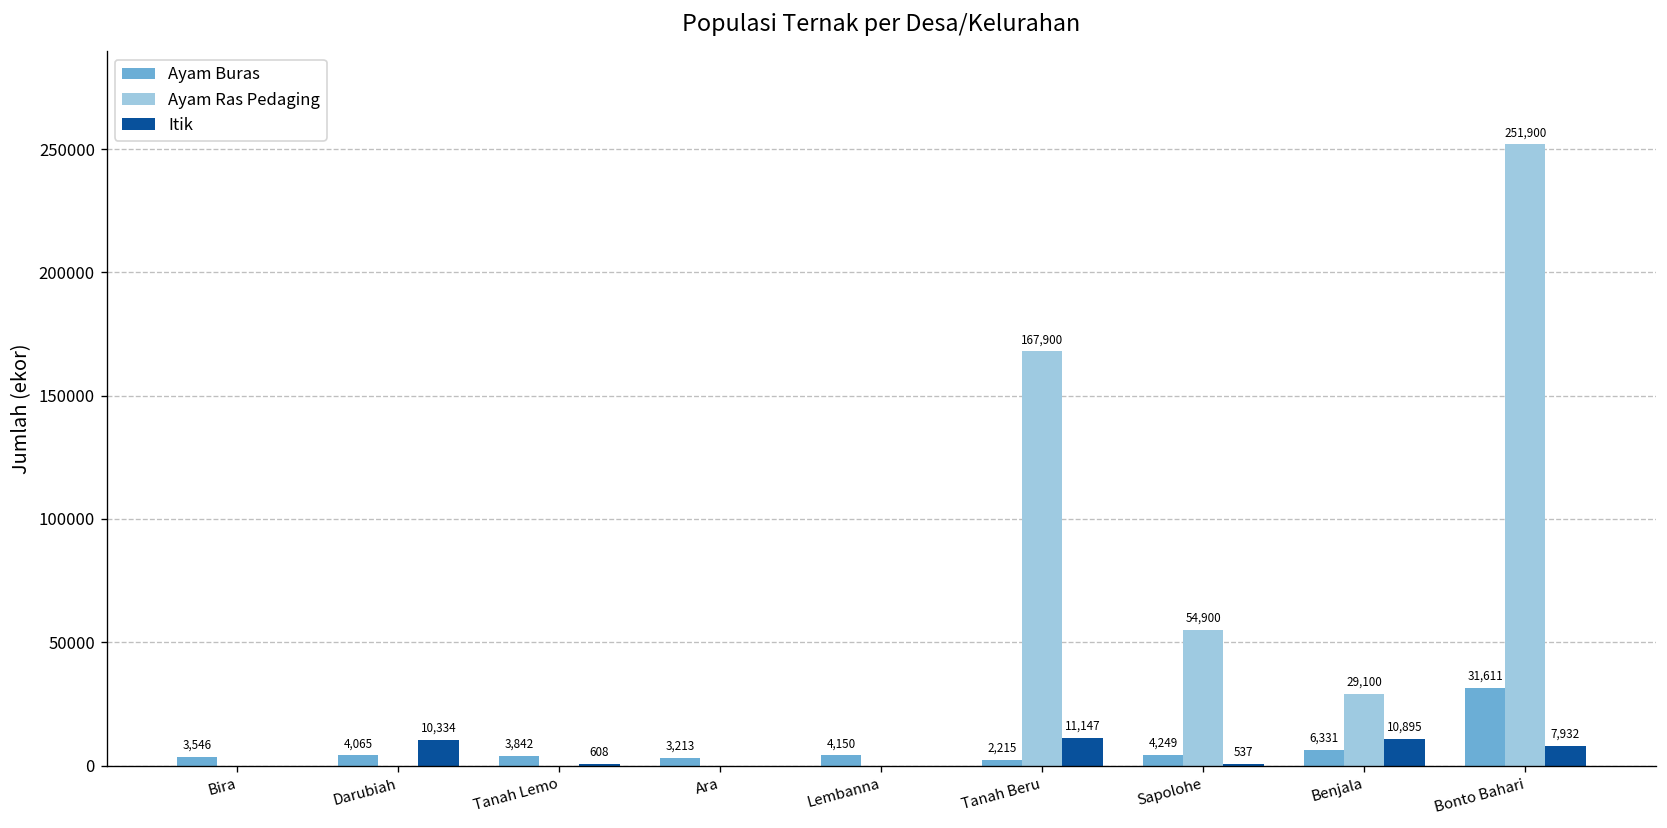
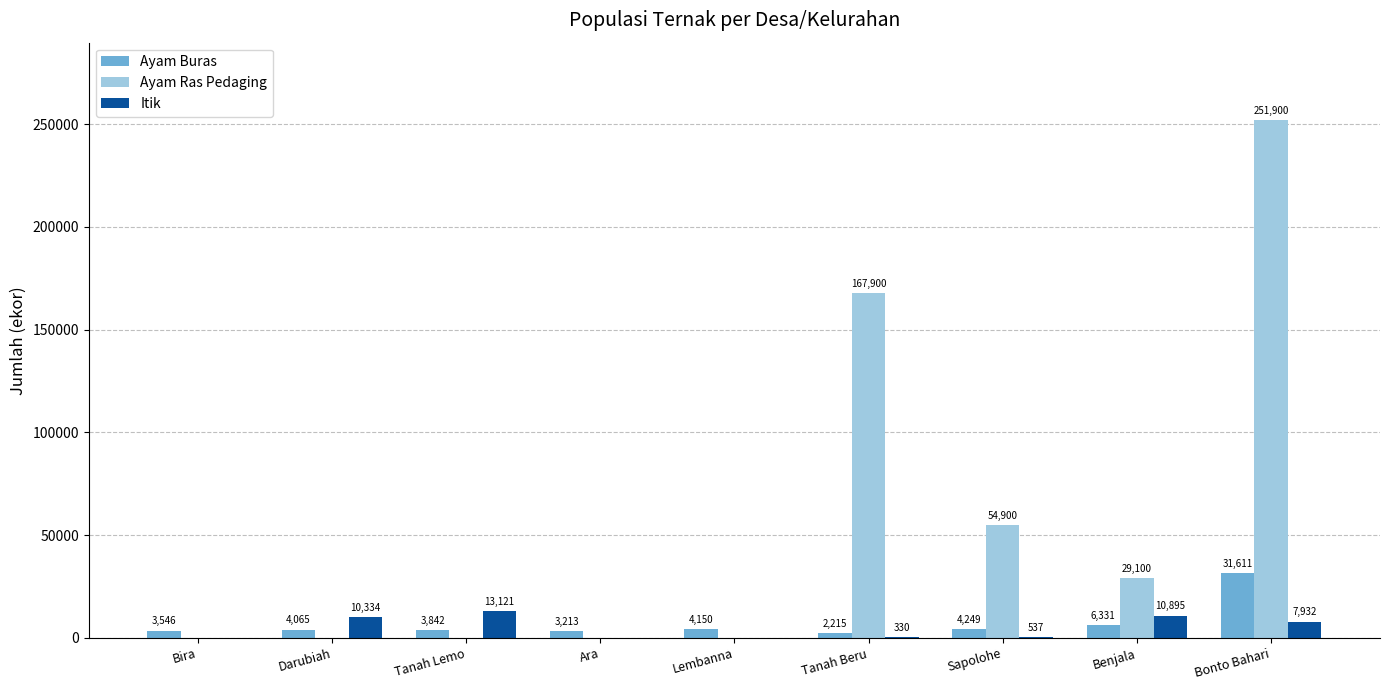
Itik, Tanah Lemo: 608 -> 13,121
Itik, Tanah Beru: 11,147 -> 330
